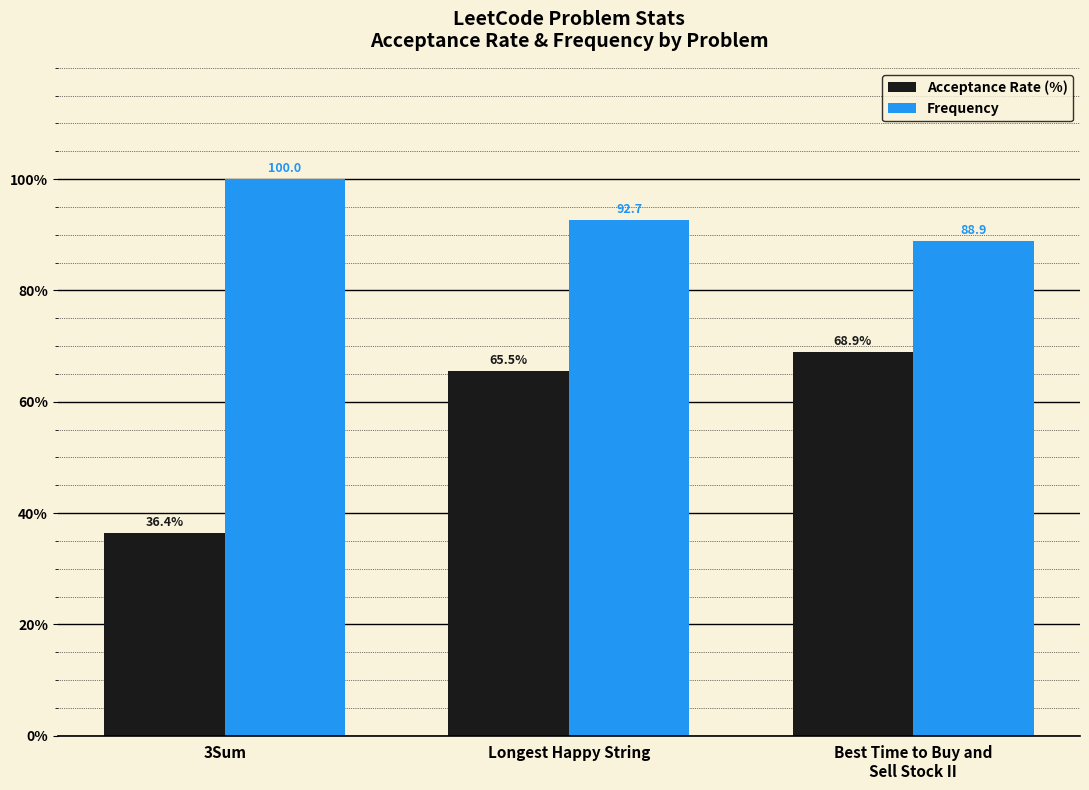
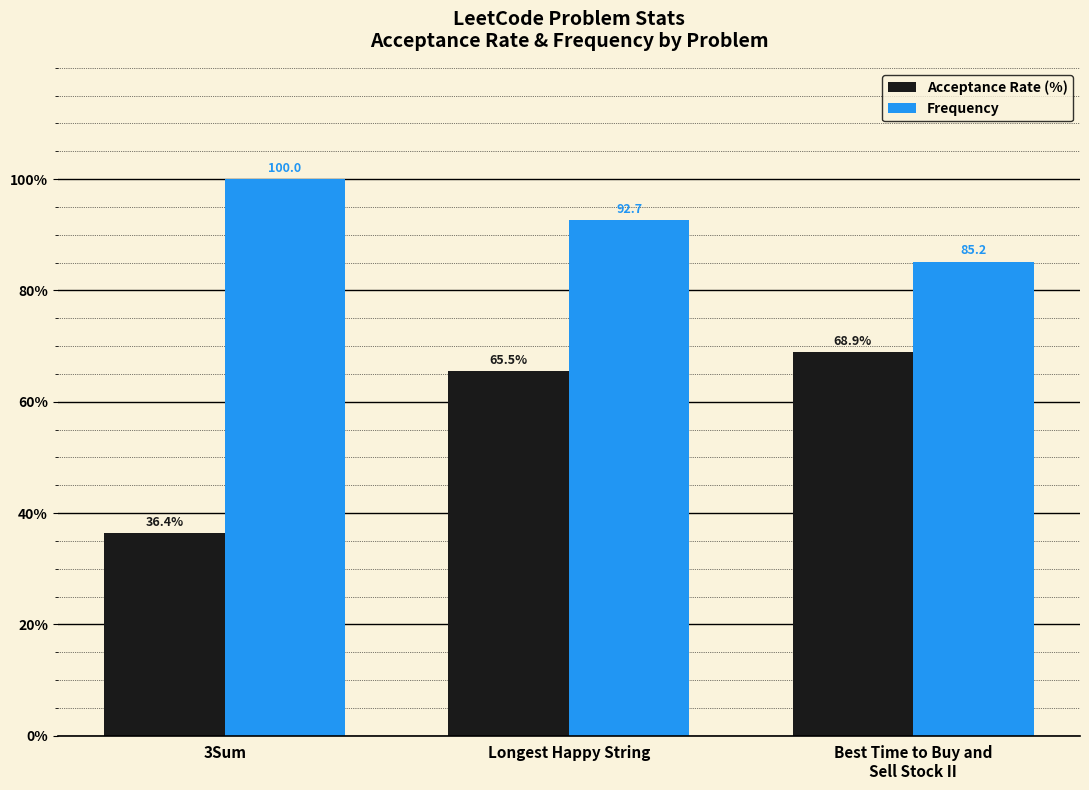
Frequency, Best Time to Buy and Sell Stock II: 88.9 -> 85.2
